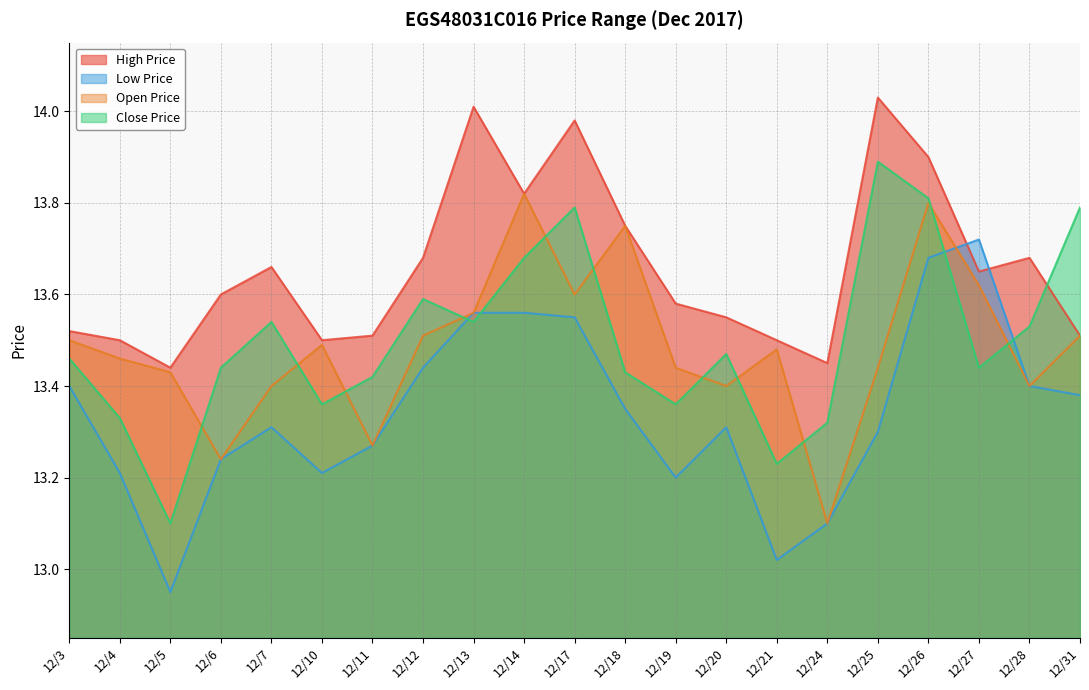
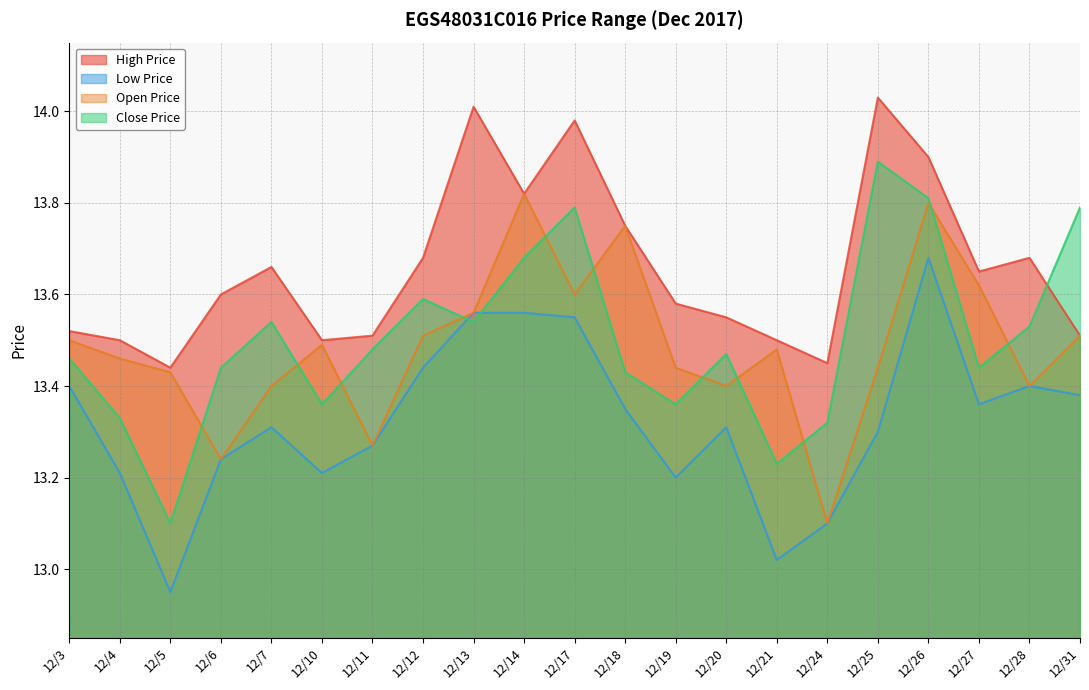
Close Price, 12/11: 13.42 -> 13.48
Low Price, 12/27: 13.72 -> 13.36
